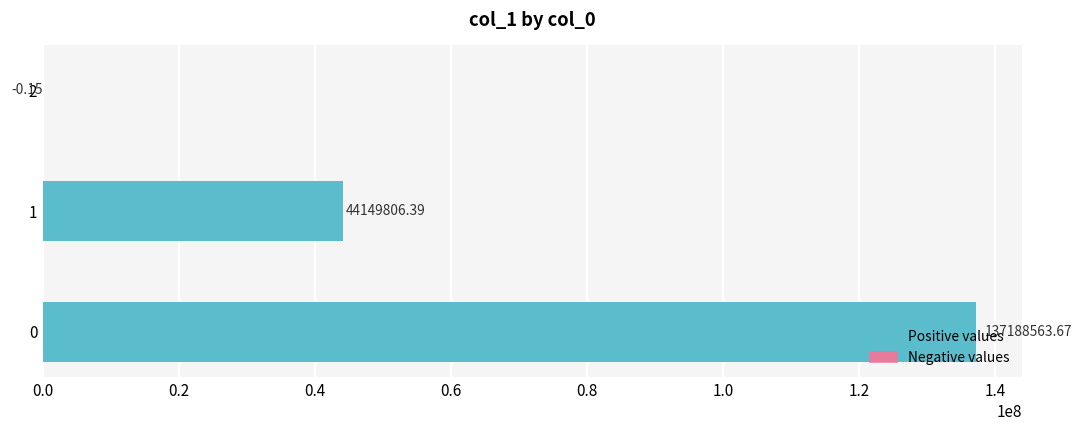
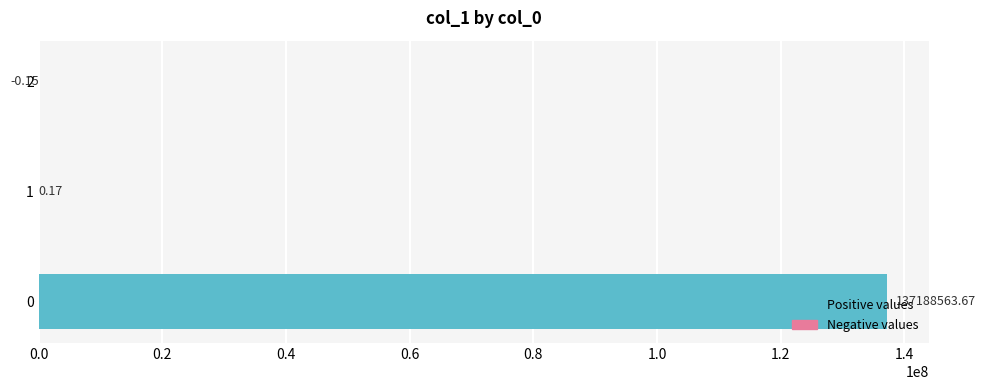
1: 44149806.39 -> 0.17
